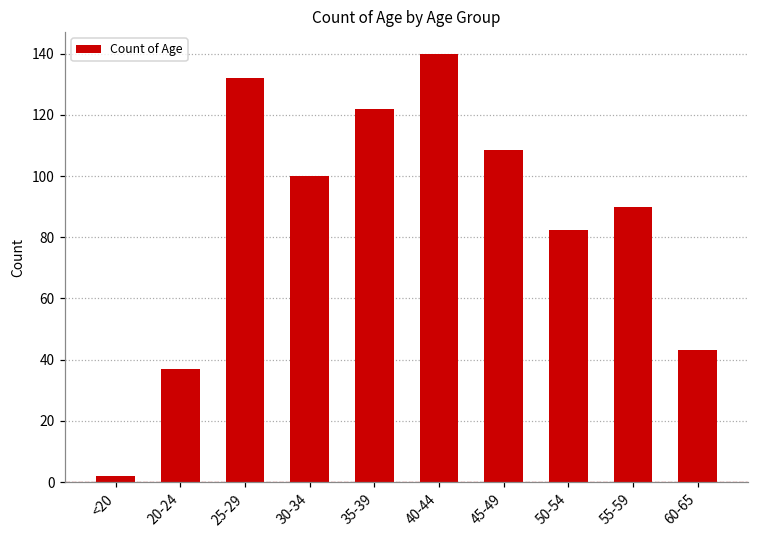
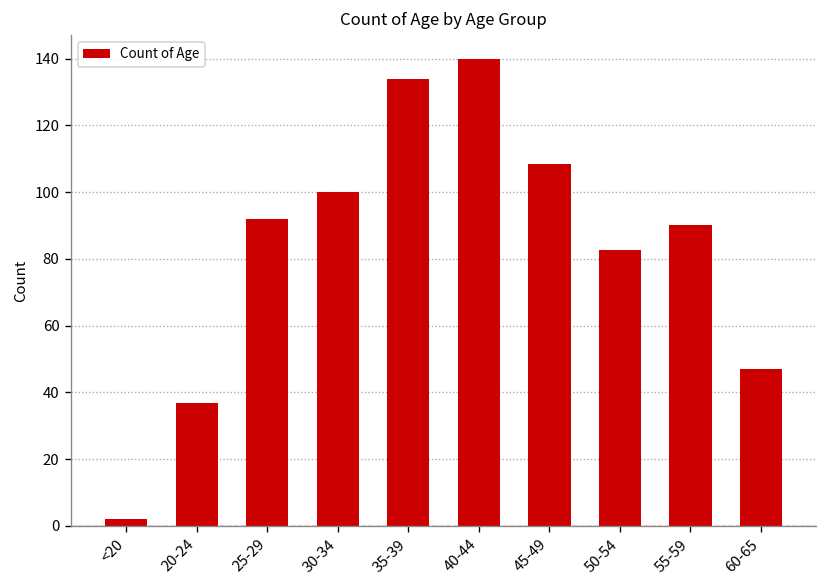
25-29: 132 -> 92
35-39: 122 -> 134
60-65: 43 -> 47
